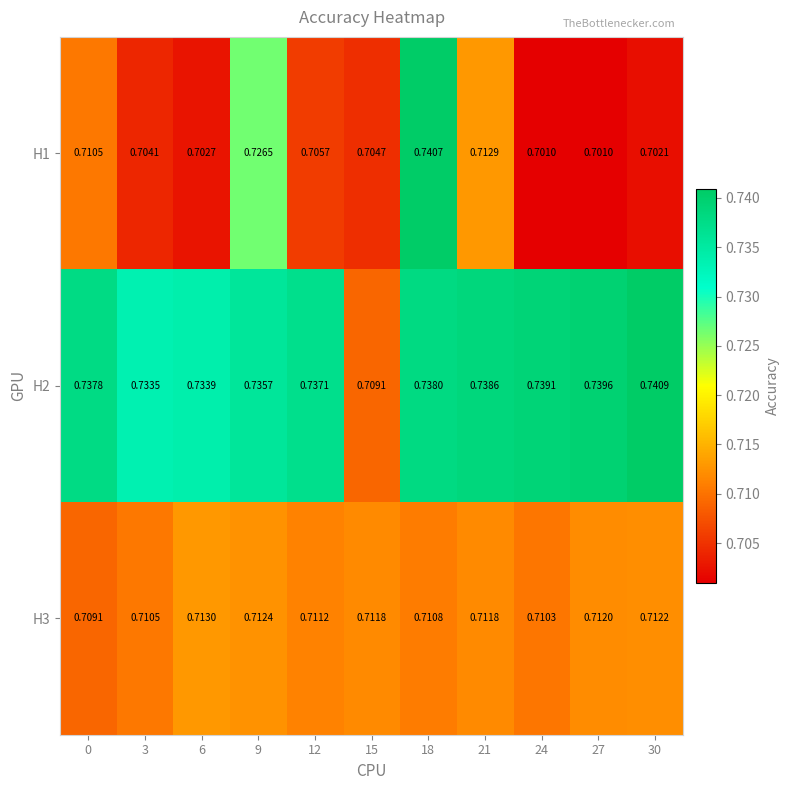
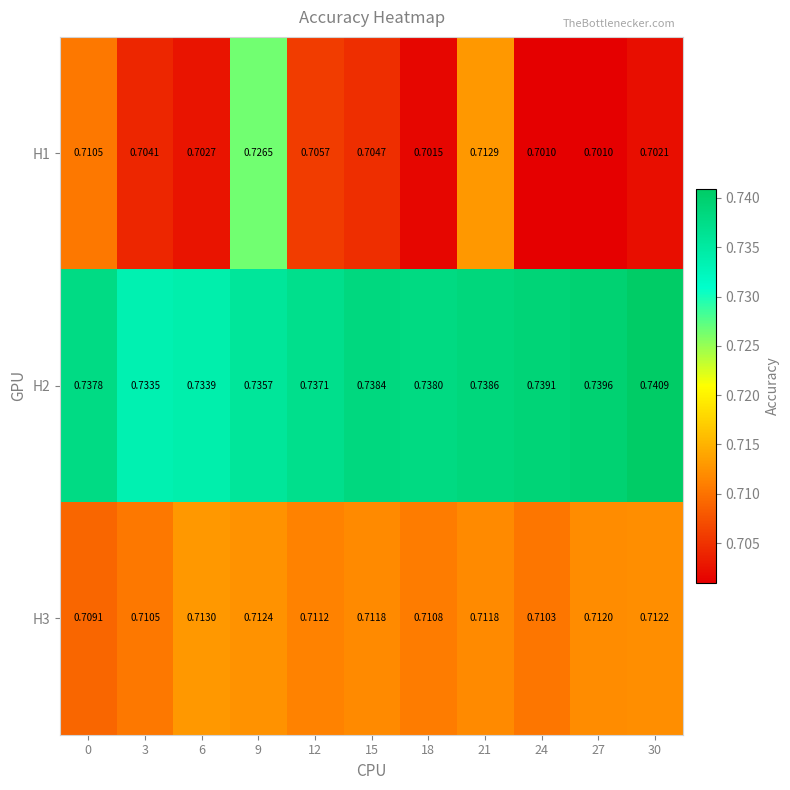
H1, 18: 0.7407 -> 0.7015
H2, 15: 0.7091 -> 0.7384
